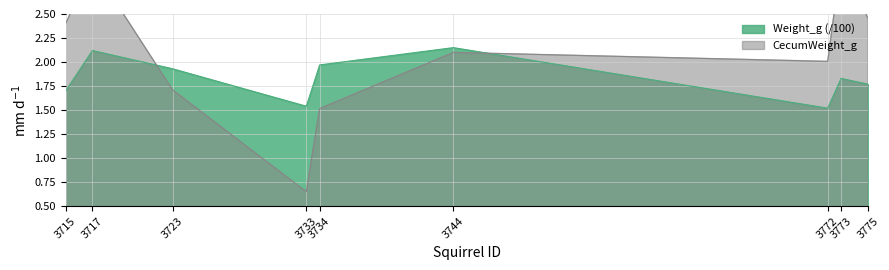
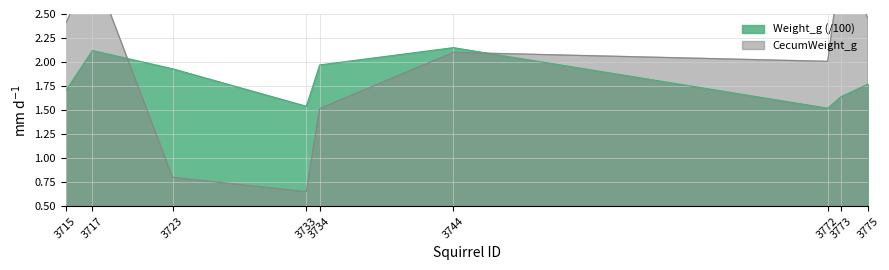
CecumWeight_g, 3723: 1.7 -> 0.8
Weight_g (/100), 3773: 1.8 -> 1.6
